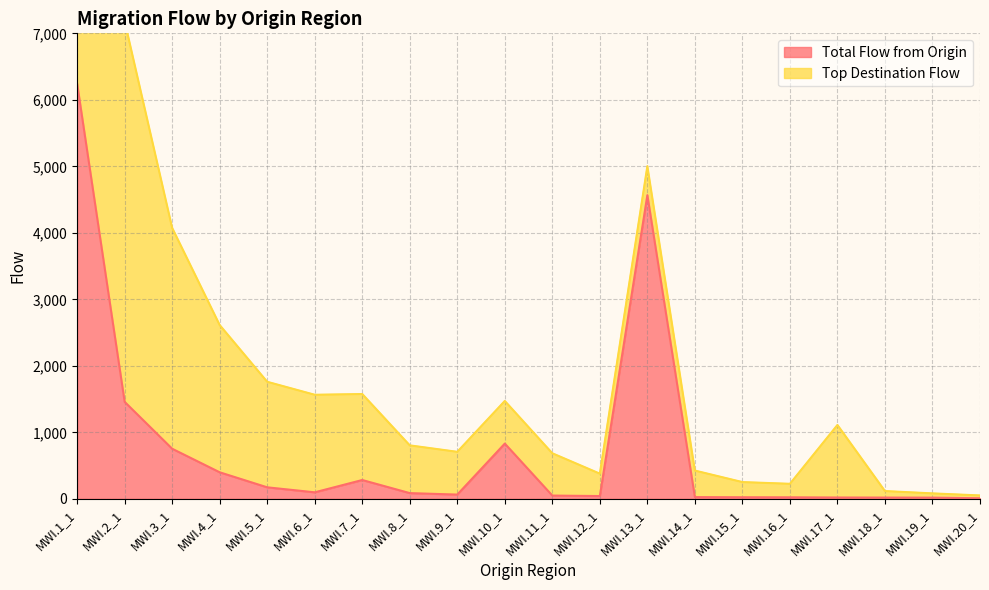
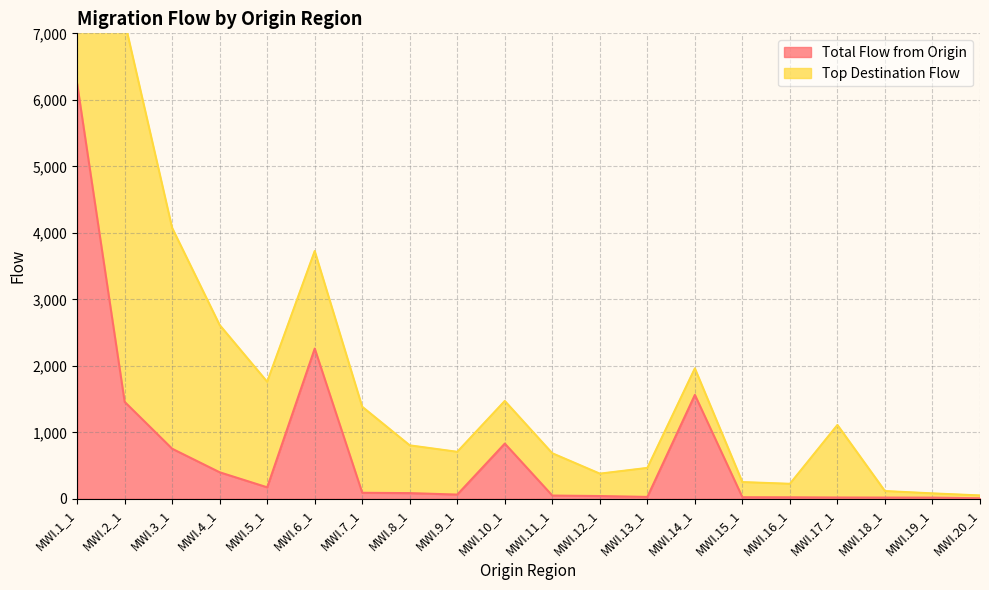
Total Flow from Origin, MWI.6_1: 100 -> 2,300
Total Flow from Origin, MWI.7_1: 300 -> 100
Total Flow from Origin, MWI.13_1: 4,600 -> 0
Total Flow from Origin, MWI.14_1: 0 -> 1,600
